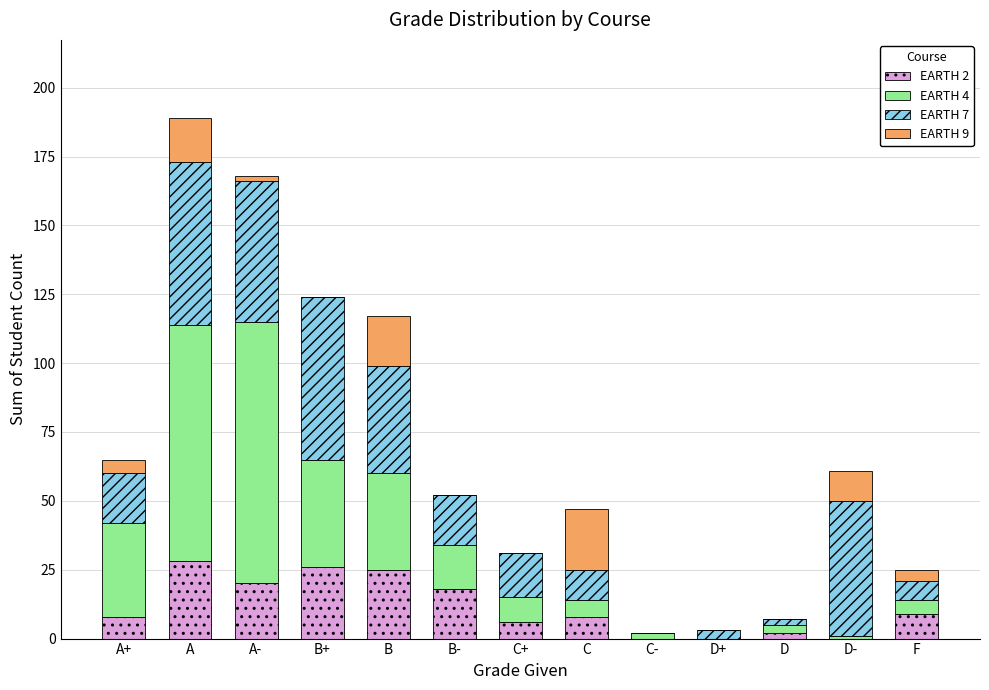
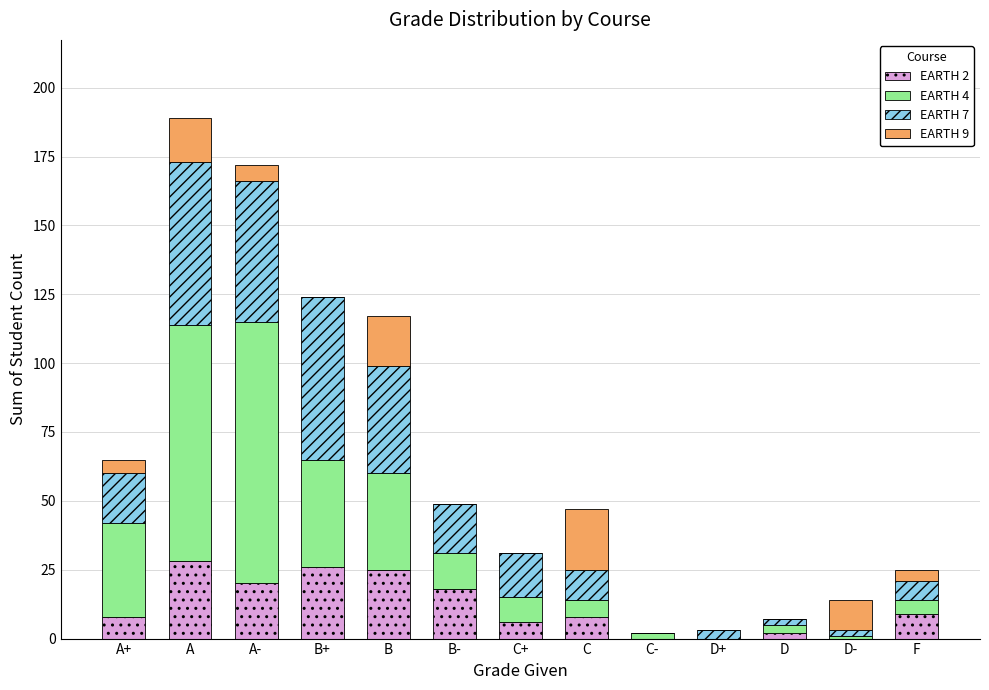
EARTH 9, A-: 2 -> 6
EARTH 4, B-: 16 -> 13
EARTH 7, D-: 49 -> 2
